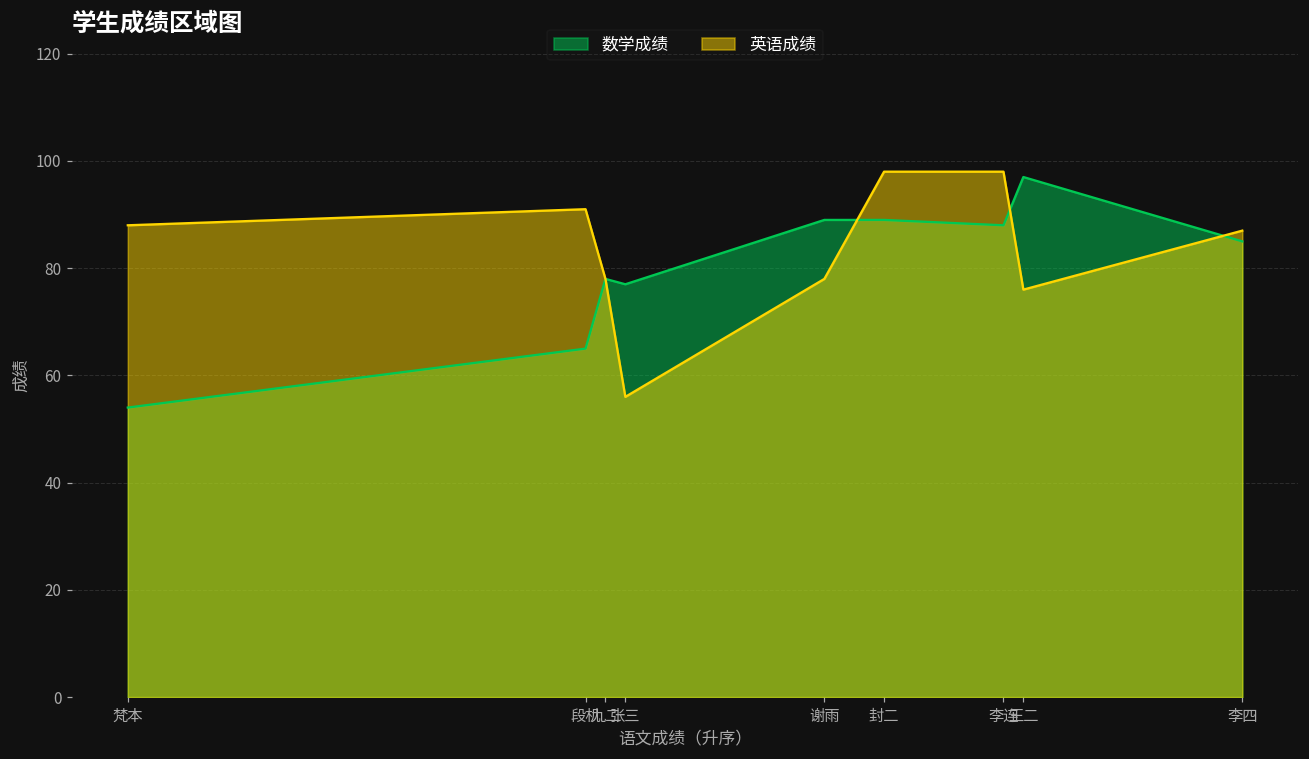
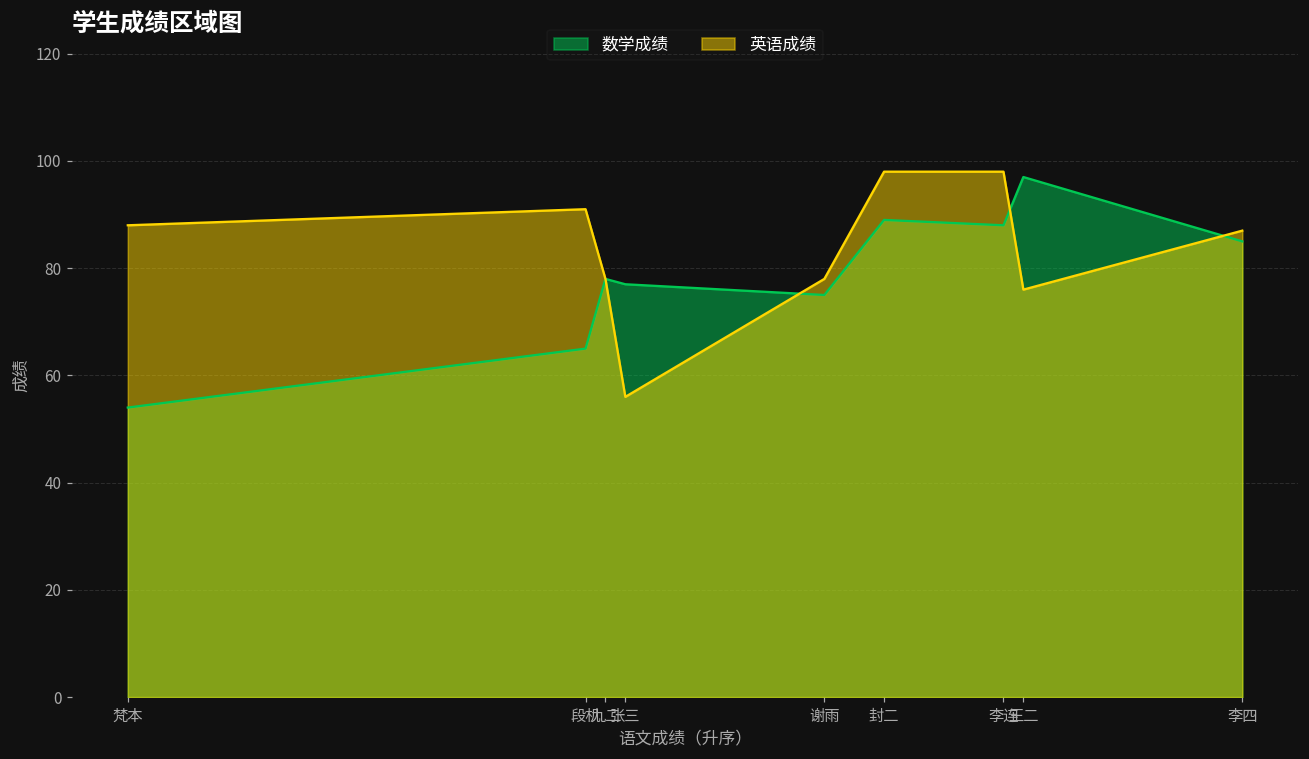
数学成绩, 谢雨: 89 -> 75
